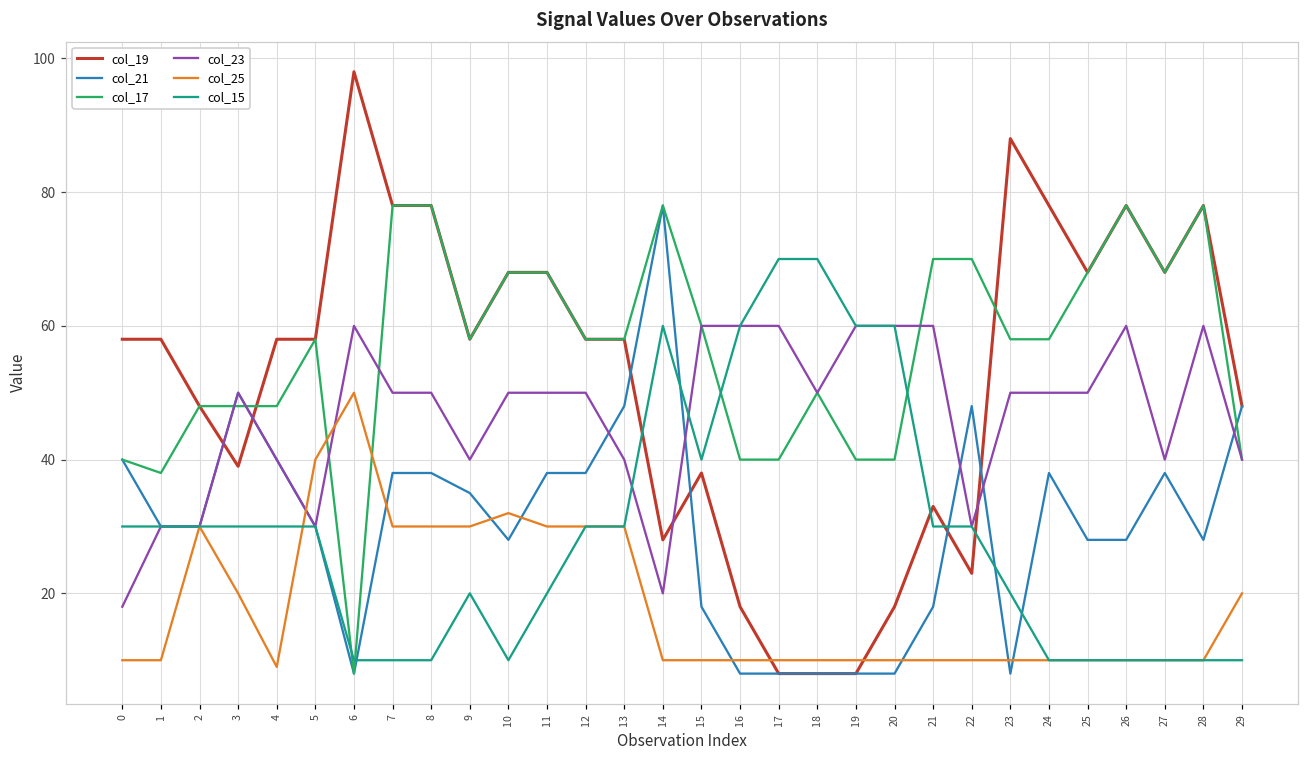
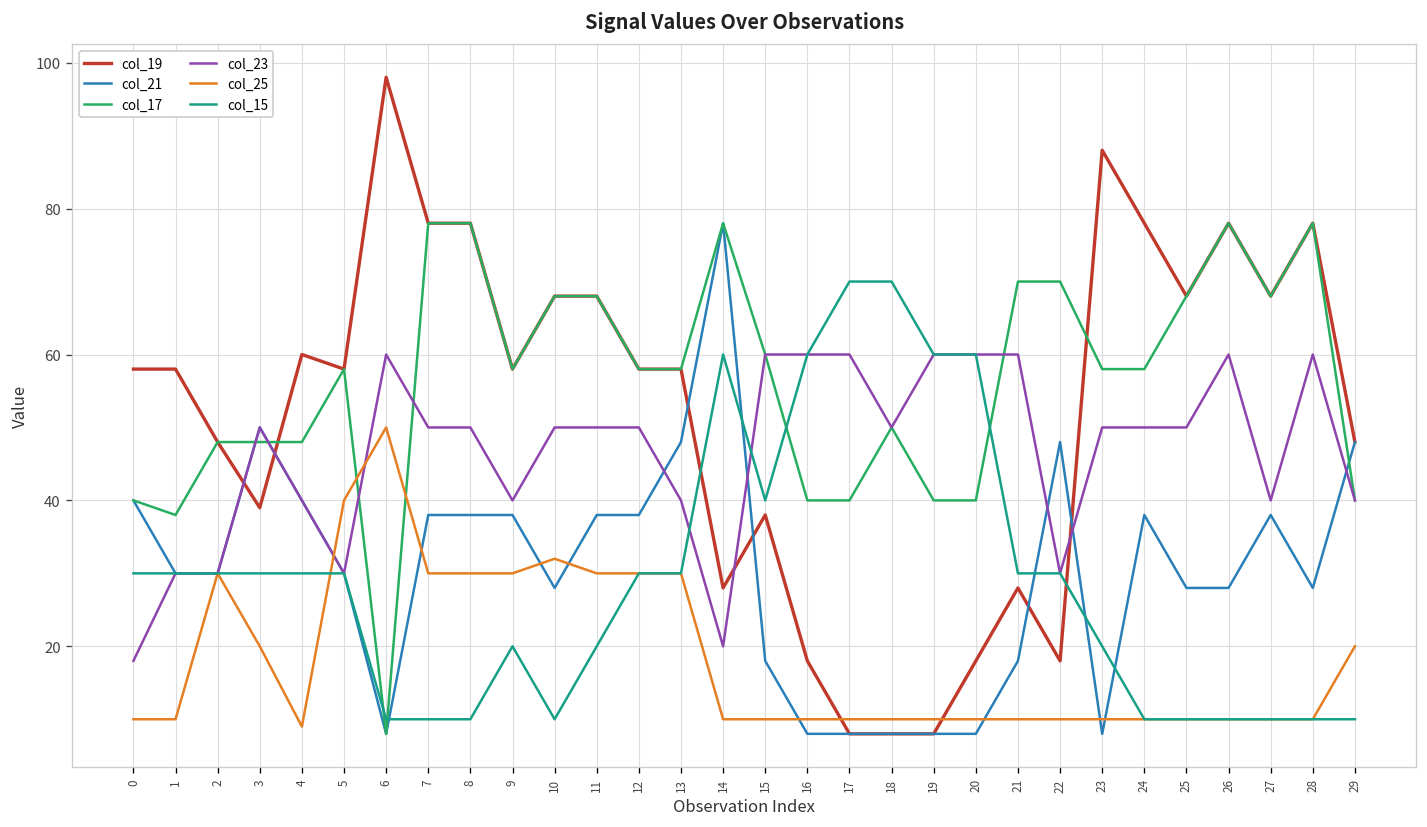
col_19, 4: 58 -> 60
col_21, 9: 35 -> 38
col_19, 21: 33 -> 28
col_19, 22: 23 -> 18
